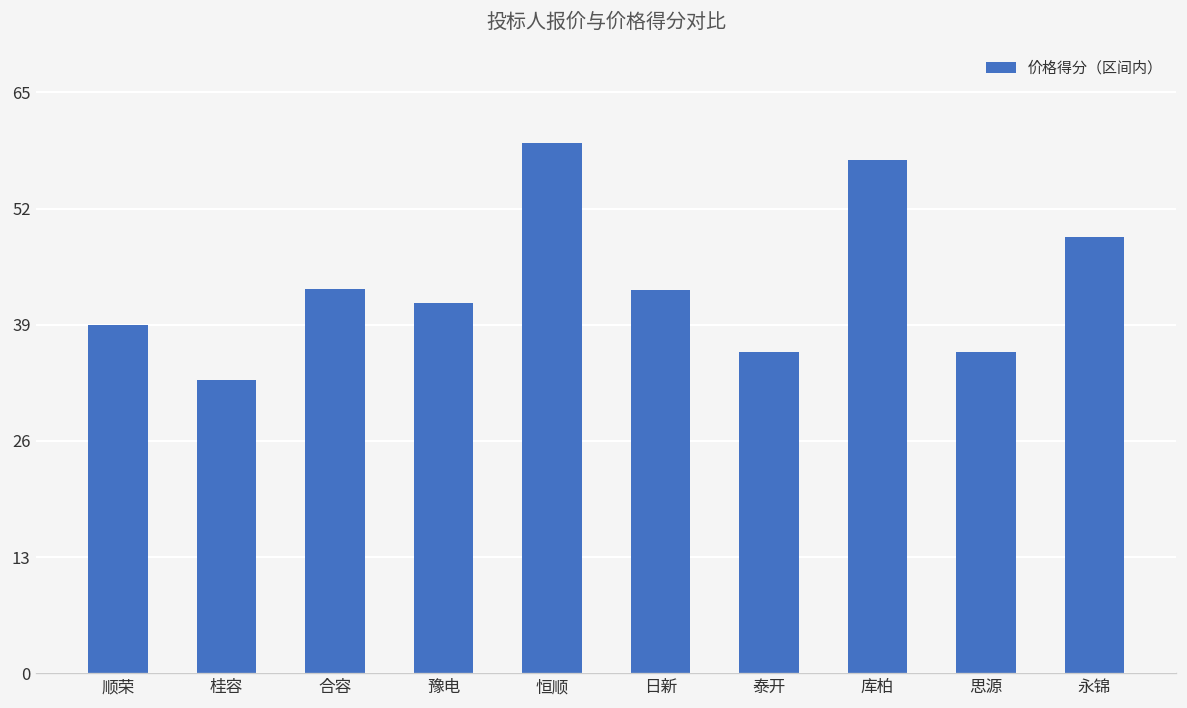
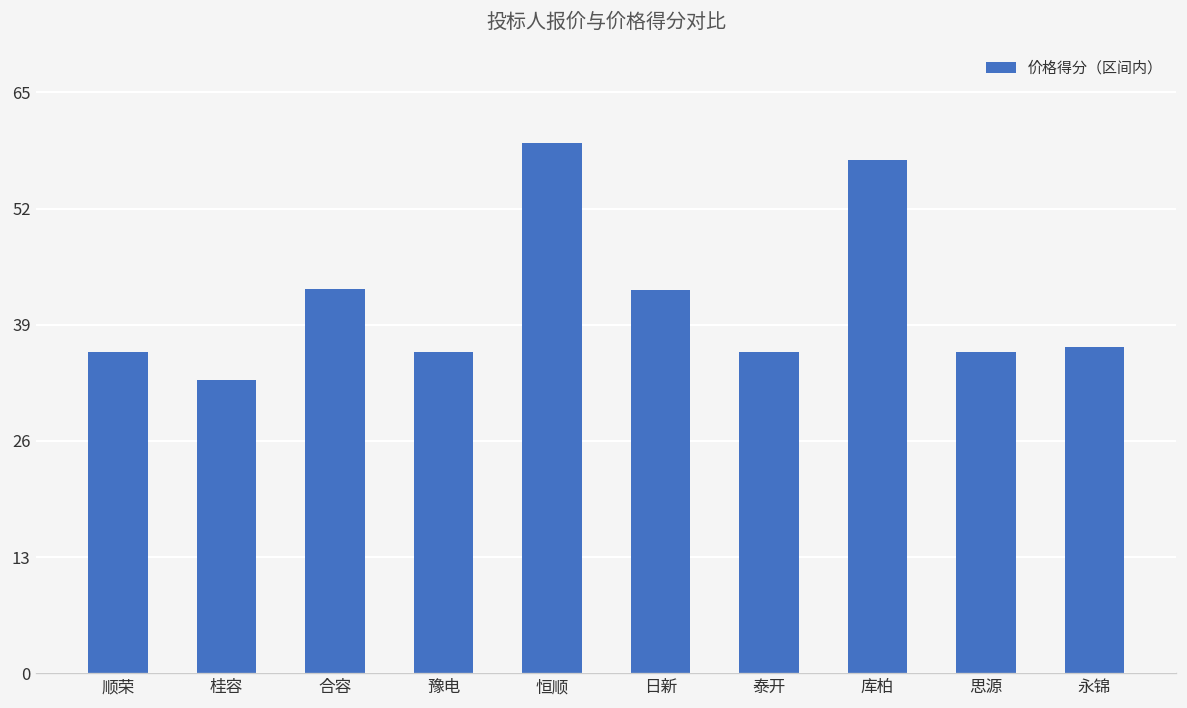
顺荣: 39 -> 36
豫电: 41 -> 36
永锦: 49 -> 37
